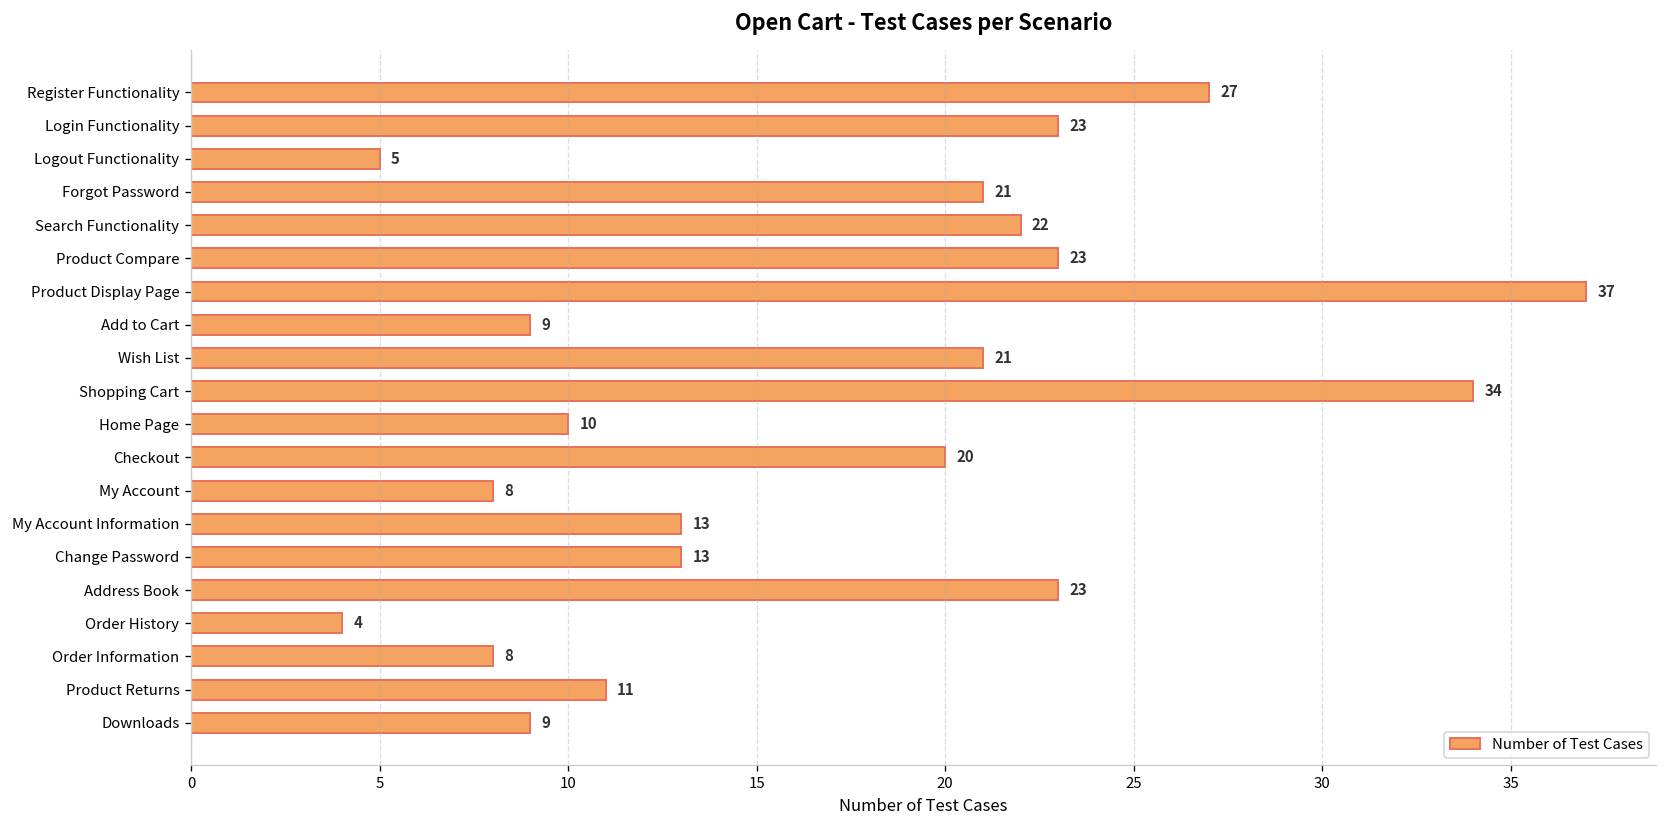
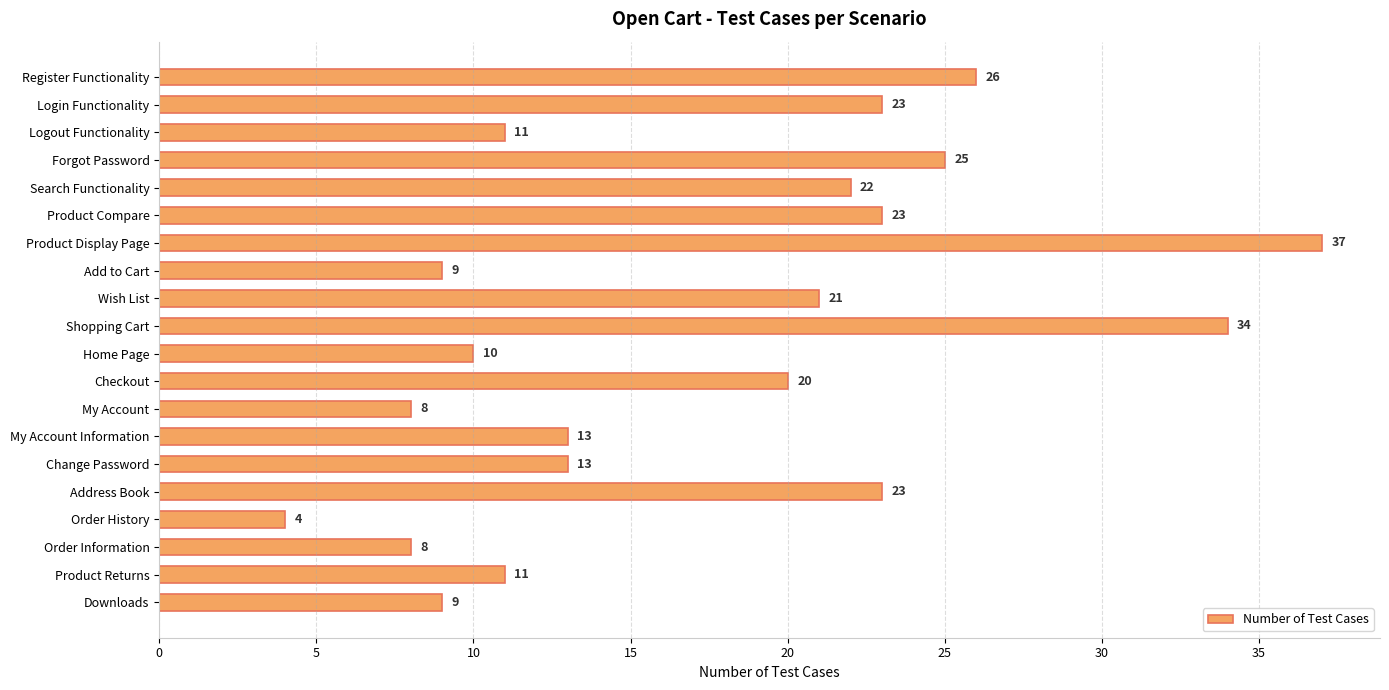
Register Functionality: 27 -> 26
Logout Functionality: 5 -> 11
Forgot Password: 21 -> 25
